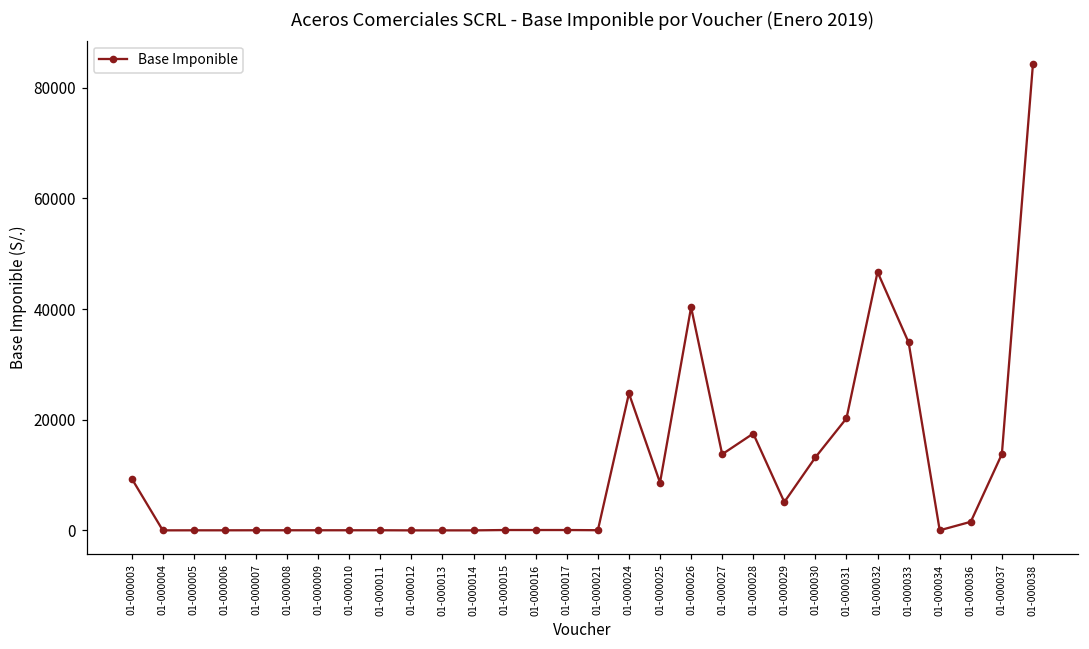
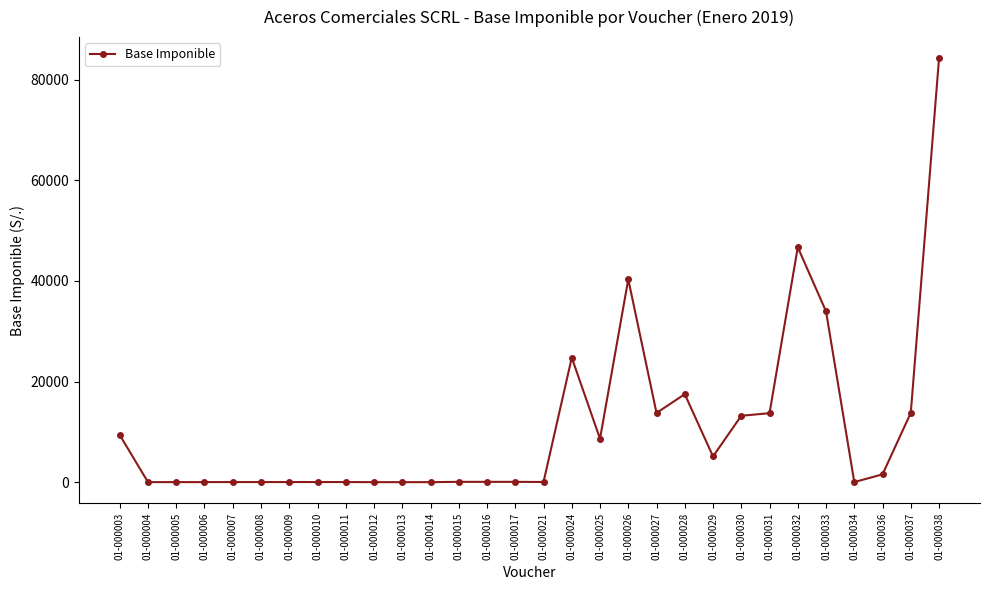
01-000031: 20000 -> 14000
